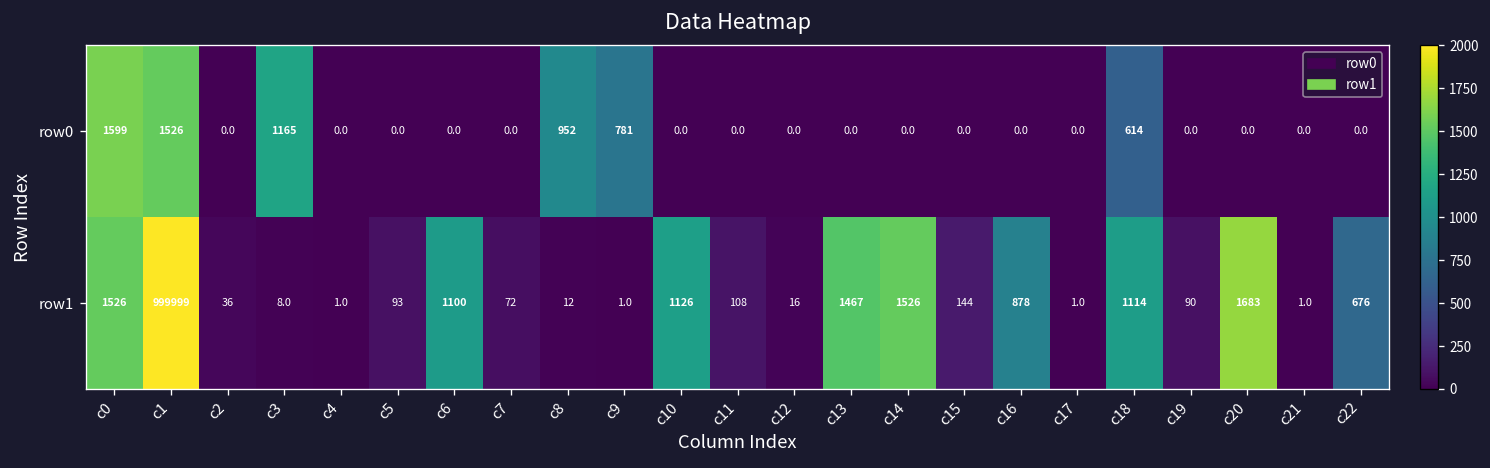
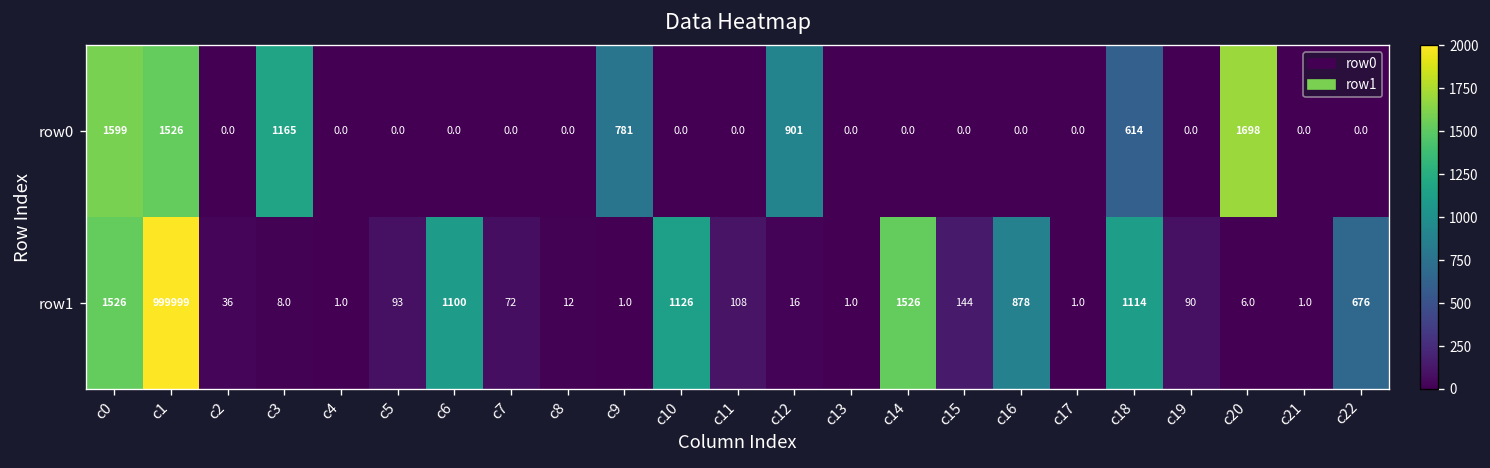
row0, c8: 952 -> 0.0
row0, c12: 0.0 -> 901
row0, c20: 0.0 -> 1698
row1, c13: 1467 -> 1.0
row1, c20: 1683 -> 6.0
